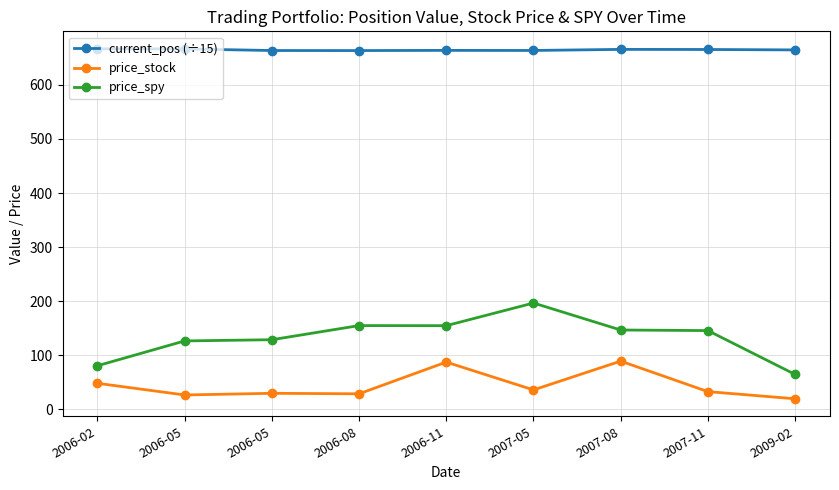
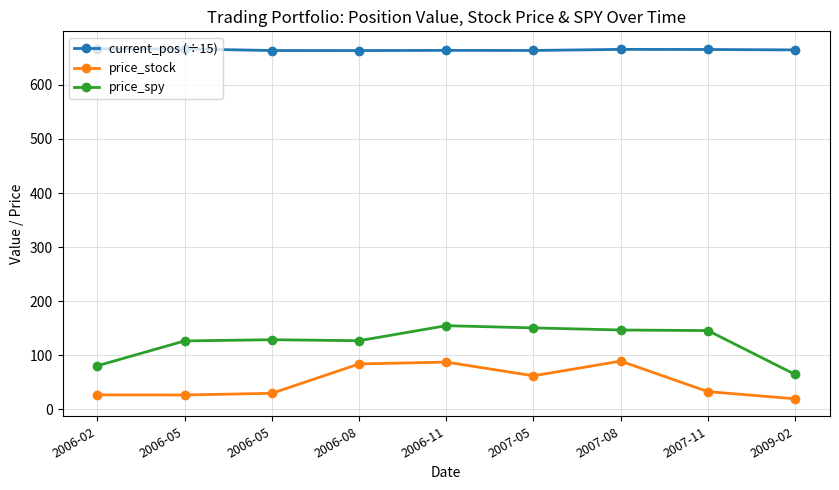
price_stock, 2006-02: 50 -> 30
price_stock, 2006-08: 30 -> 80
price_spy, 2006-08: 150 -> 130
price_stock, 2007-05: 40 -> 60
price_spy, 2007-05: 200 -> 150
